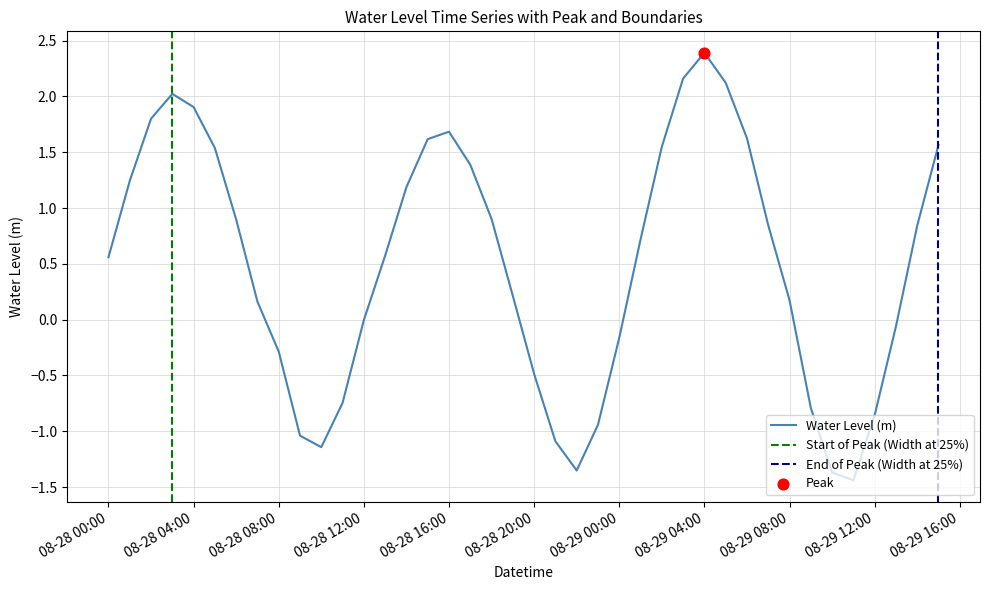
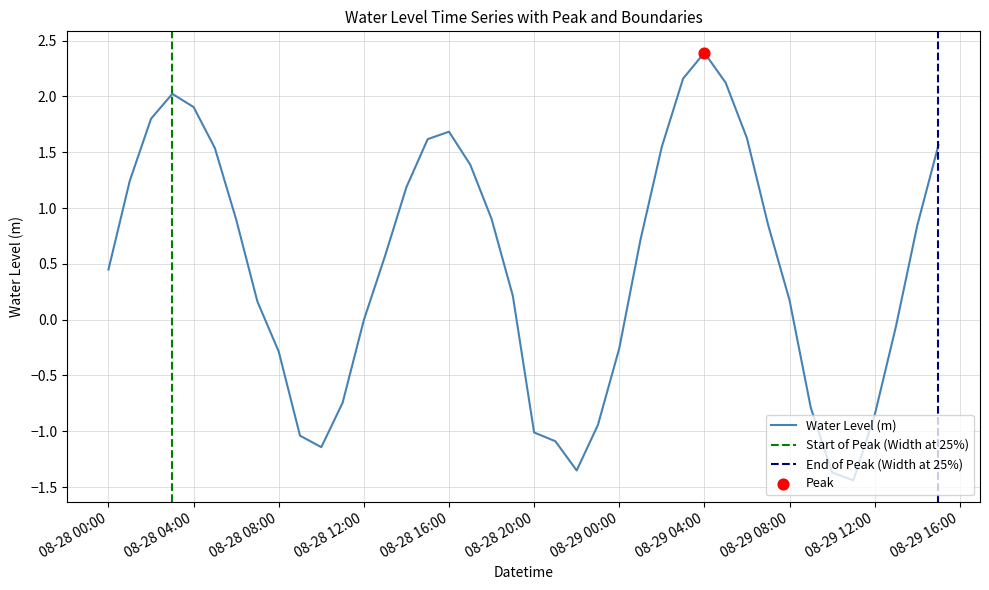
Water Level (m), 08-28 00:00: 0.56 -> 0.45
Water Level (m), 08-28 20:00: -0.49 -> -1.01
Water Level (m), 08-29 00:00: -0.16 -> -0.26
